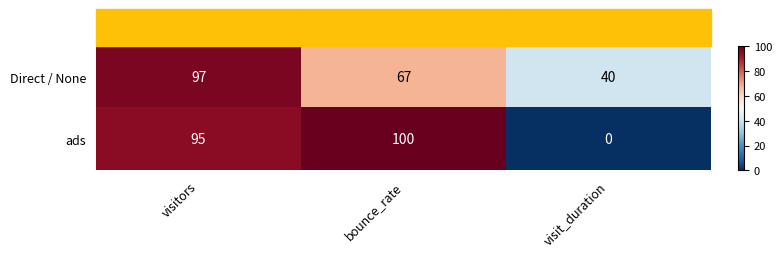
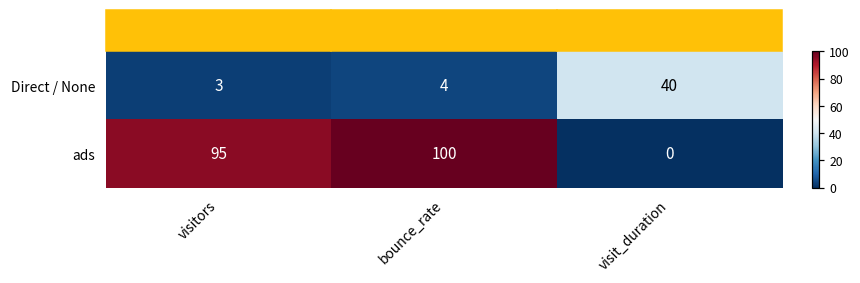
Direct / None, visitors: 97 -> 3
Direct / None, bounce_rate: 67 -> 4
